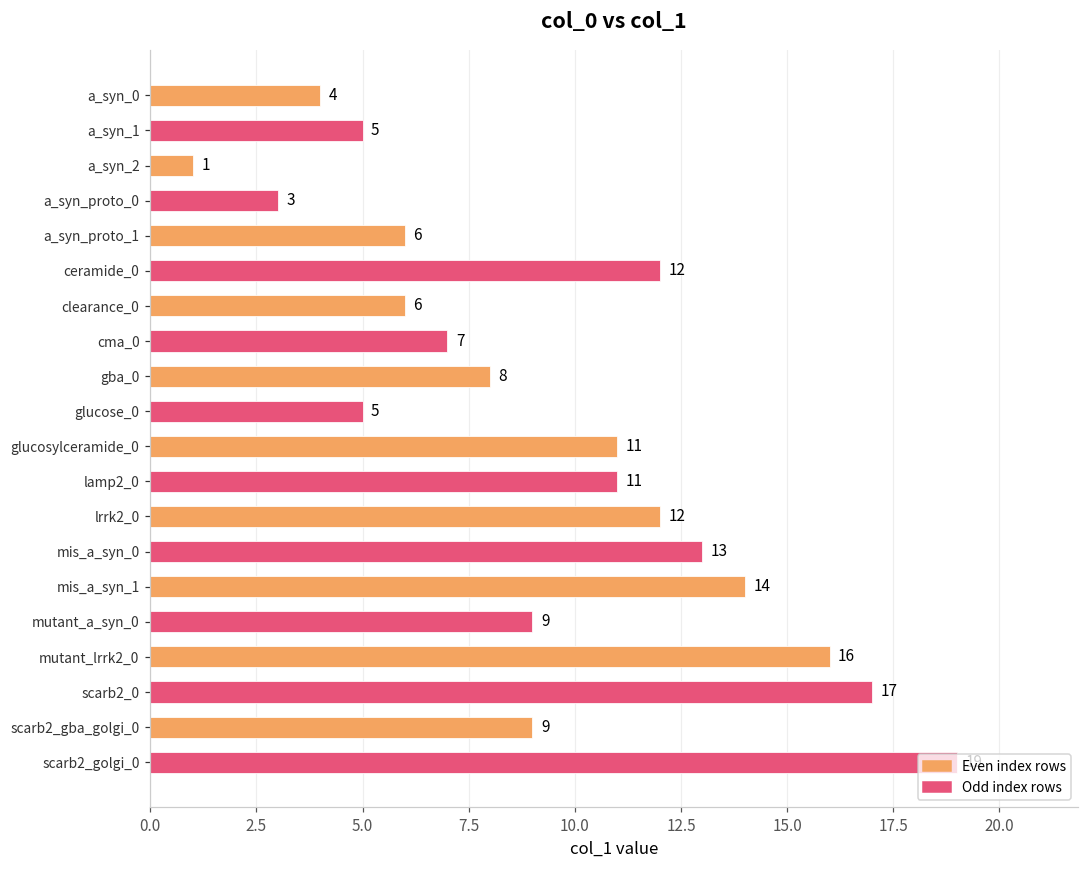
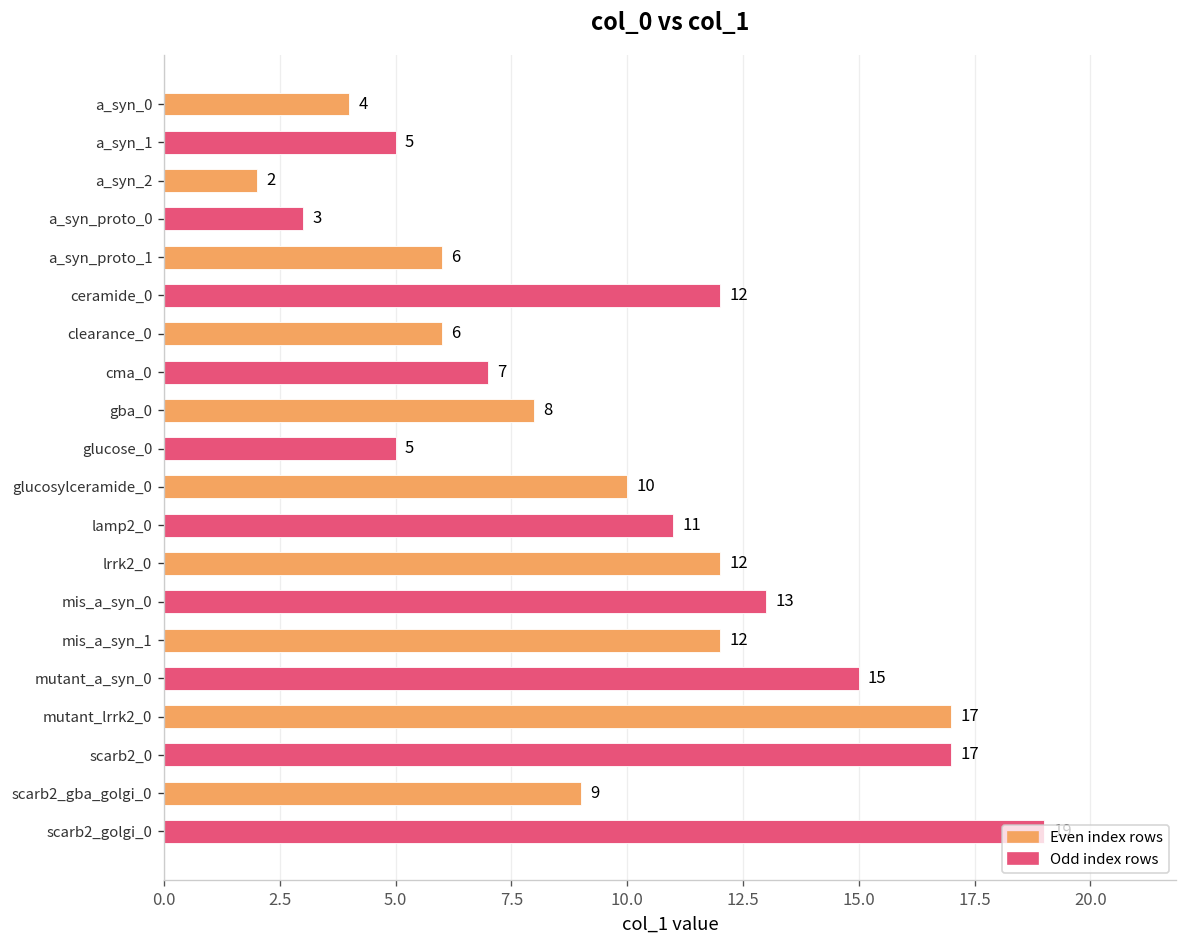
a_syn_2: 1 -> 2
glucosylceramide_0: 11 -> 10
mis_a_syn_1: 14 -> 12
mutant_a_syn_0: 9 -> 15
mutant_lrrk2_0: 16 -> 17
